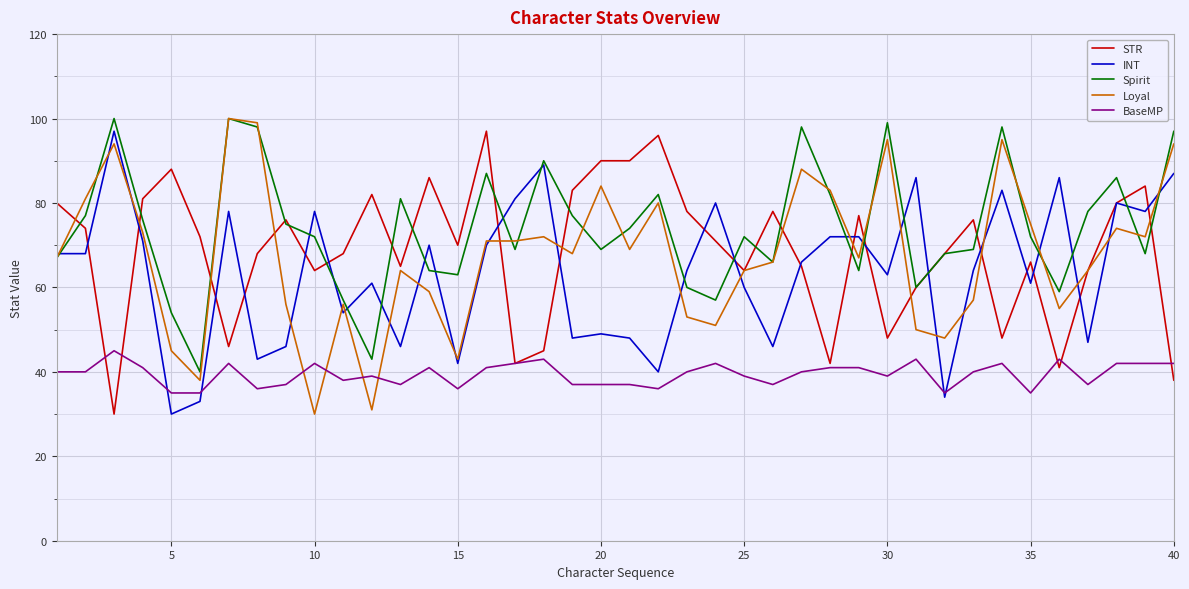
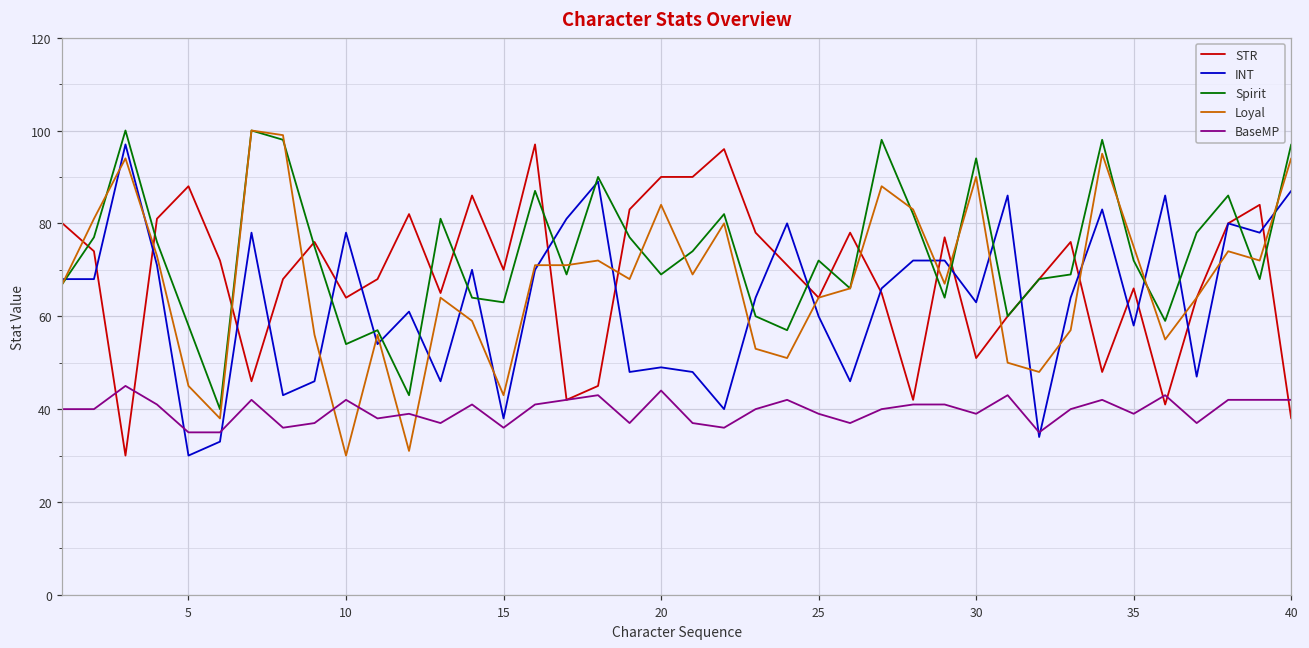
Spirit, 5: 54 -> 58
Spirit, 10: 72 -> 54
INT, 15: 42 -> 38
BaseMP, 20: 37 -> 44
STR, 30: 48 -> 51
Spirit, 30: 99 -> 94
Loyal, 30: 95 -> 90
INT, 35: 61 -> 58
BaseMP, 35: 35 -> 39
